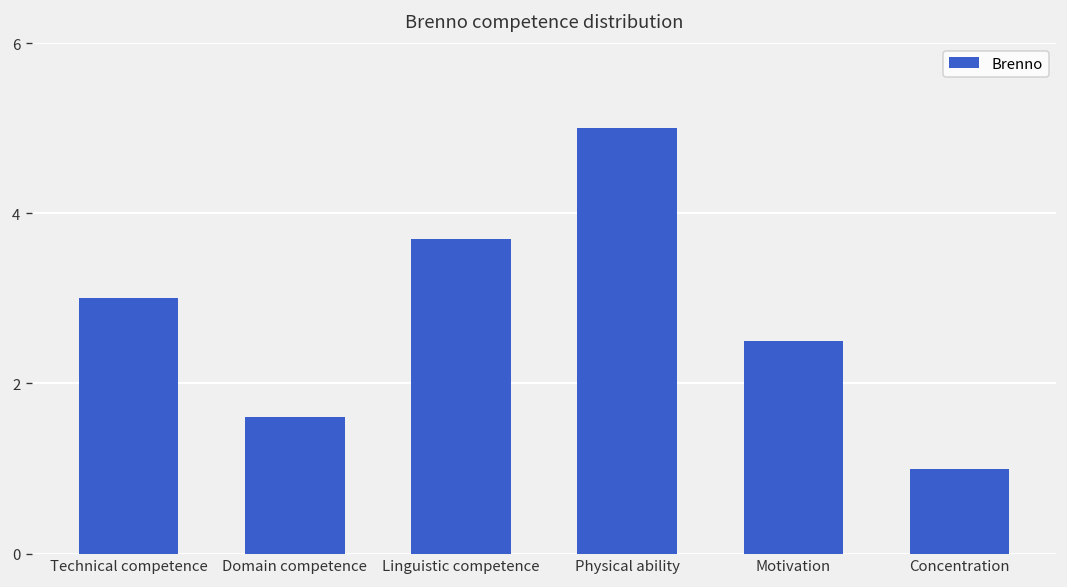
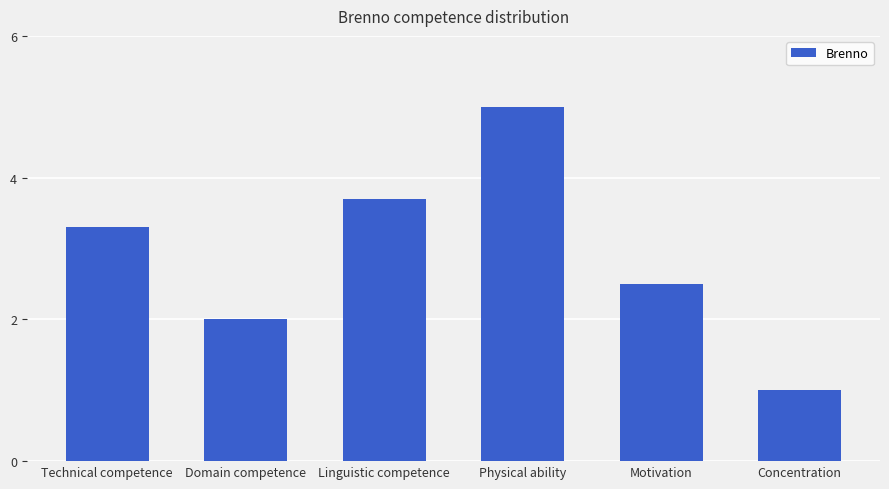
Technical competence: 3.0 -> 3.3
Domain competence: 1.6 -> 2.0
